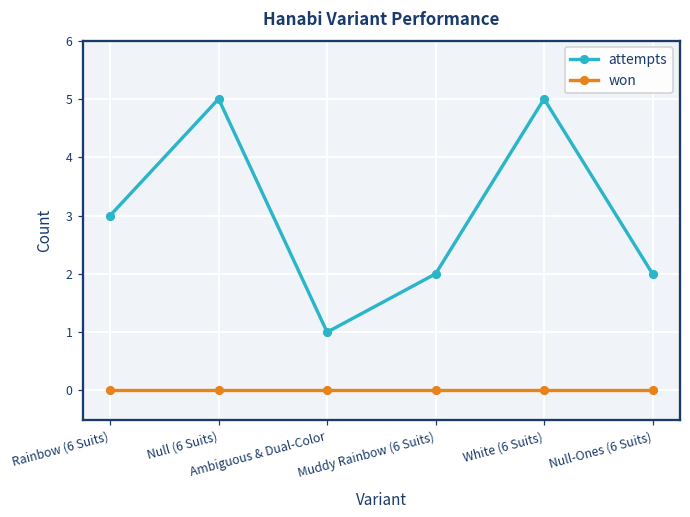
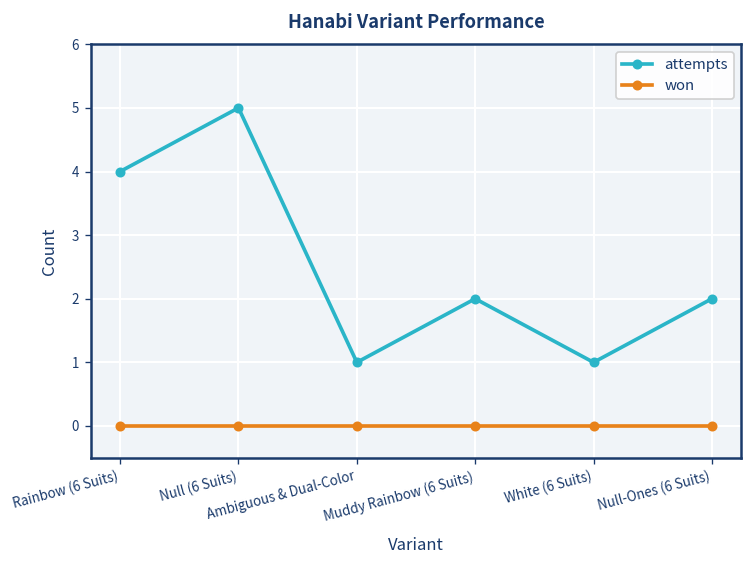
attempts, Rainbow (6 Suits): 3 -> 4
attempts, White (6 Suits): 5 -> 1
